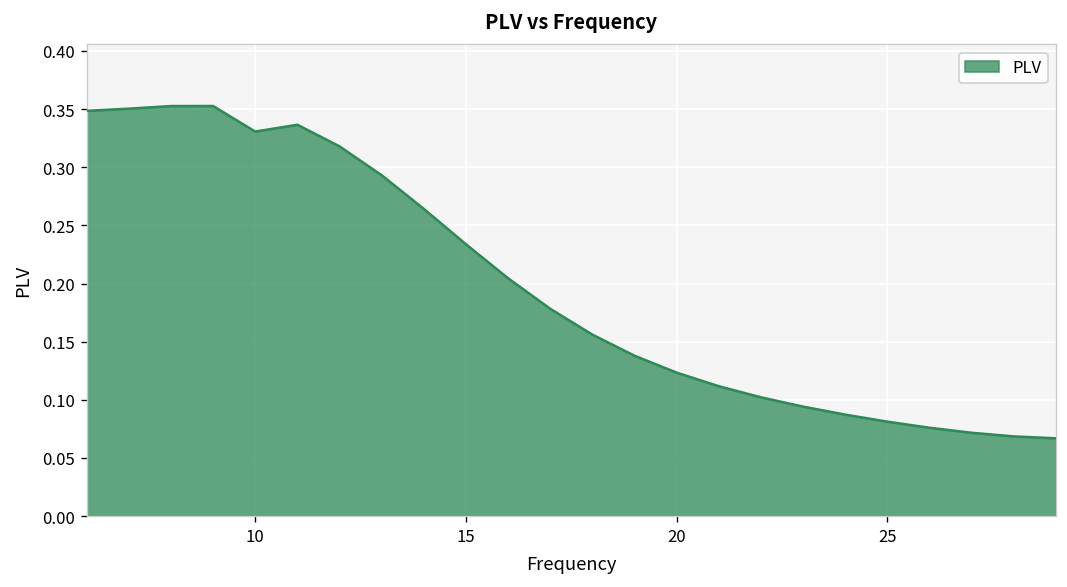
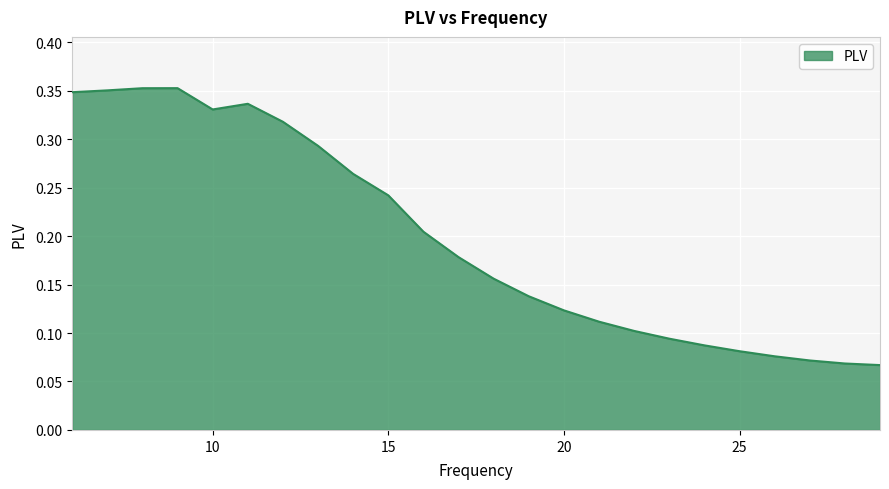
15: 0.23 -> 0.24
